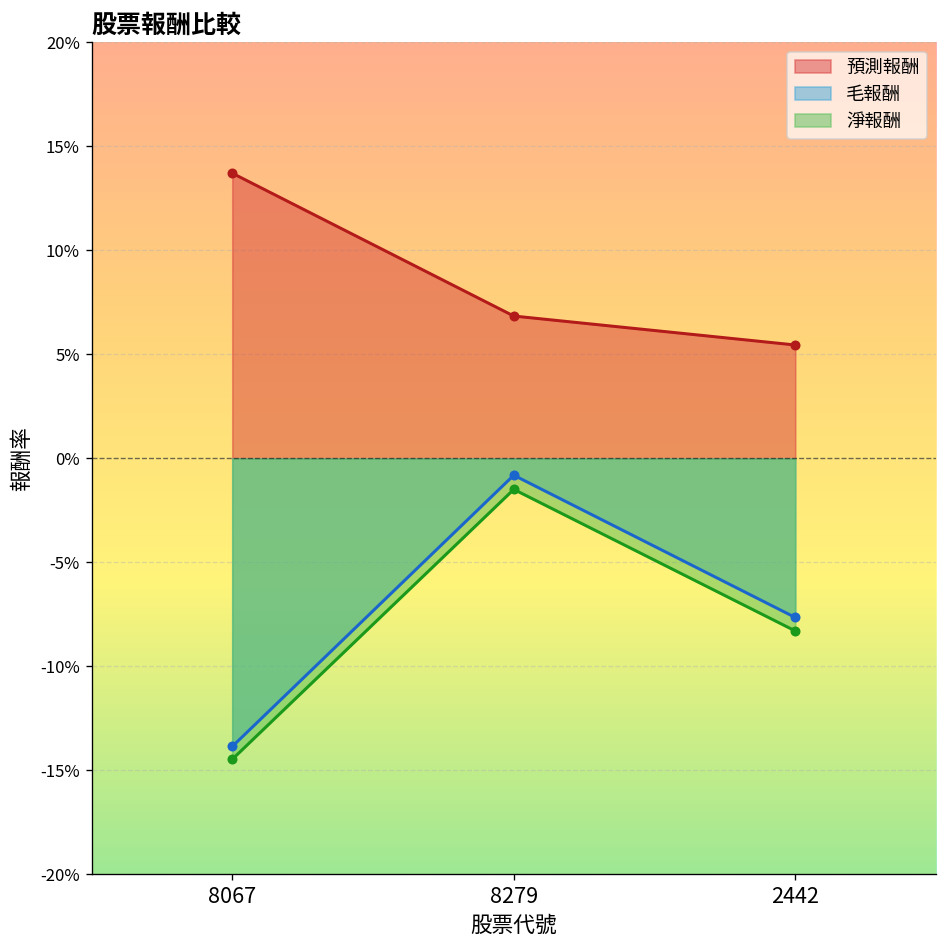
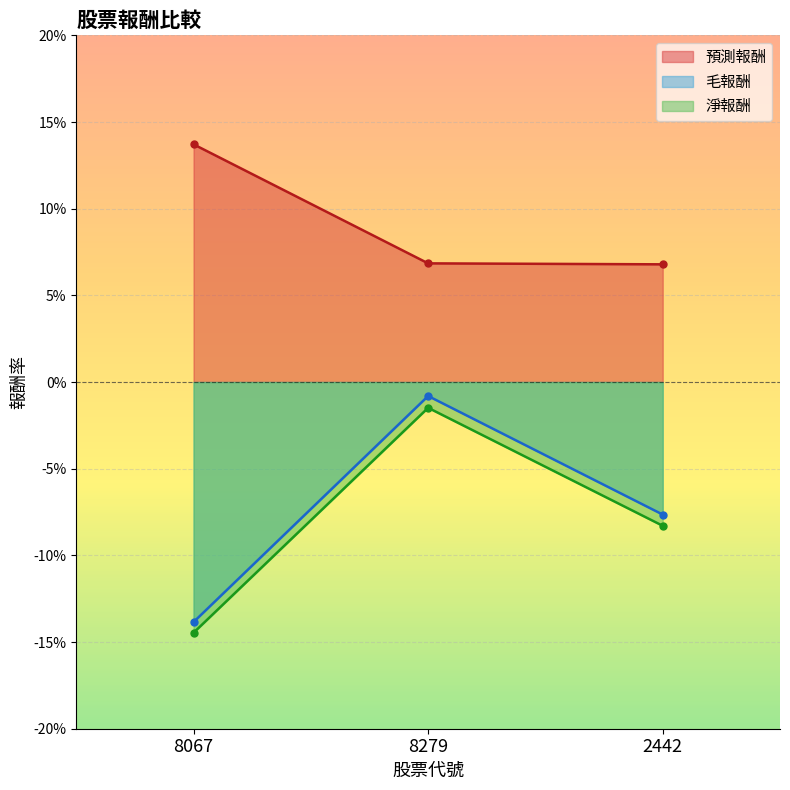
預測報酬, 2442: 5.5% -> 6.8%
